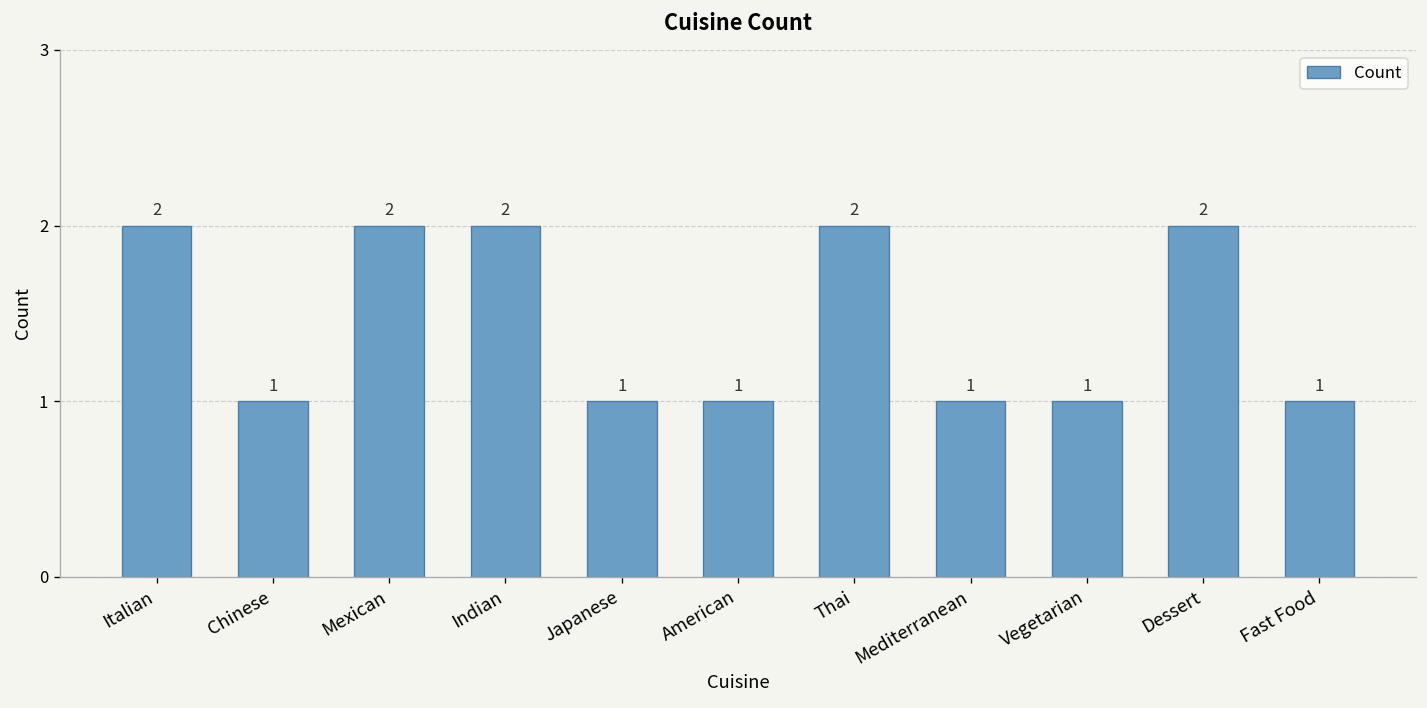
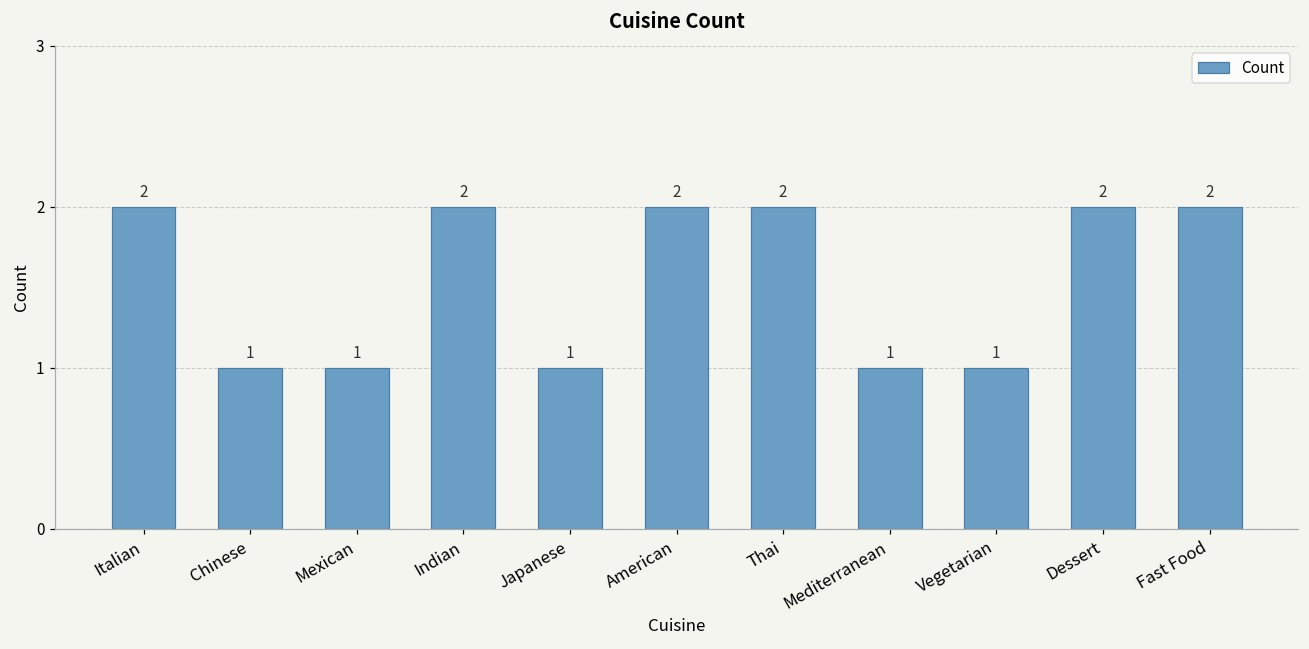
Mexican: 2 -> 1
American: 1 -> 2
Fast Food: 1 -> 2
